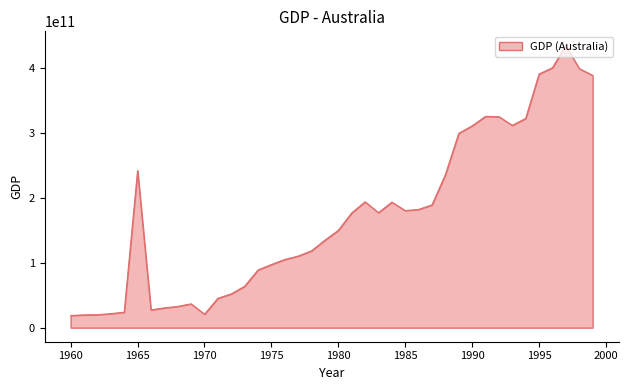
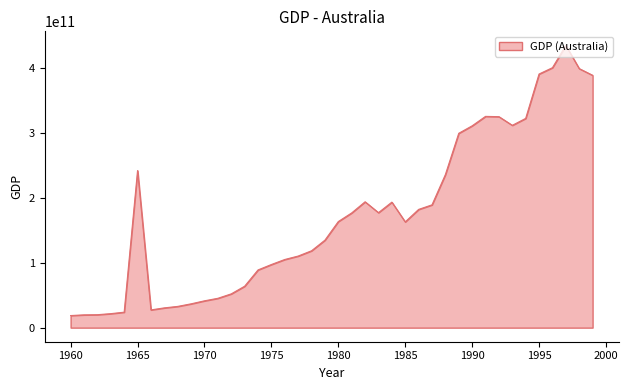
1970: 20000000000 -> 40000000000
1980: 150000000000 -> 160000000000
1985: 180000000000 -> 160000000000
